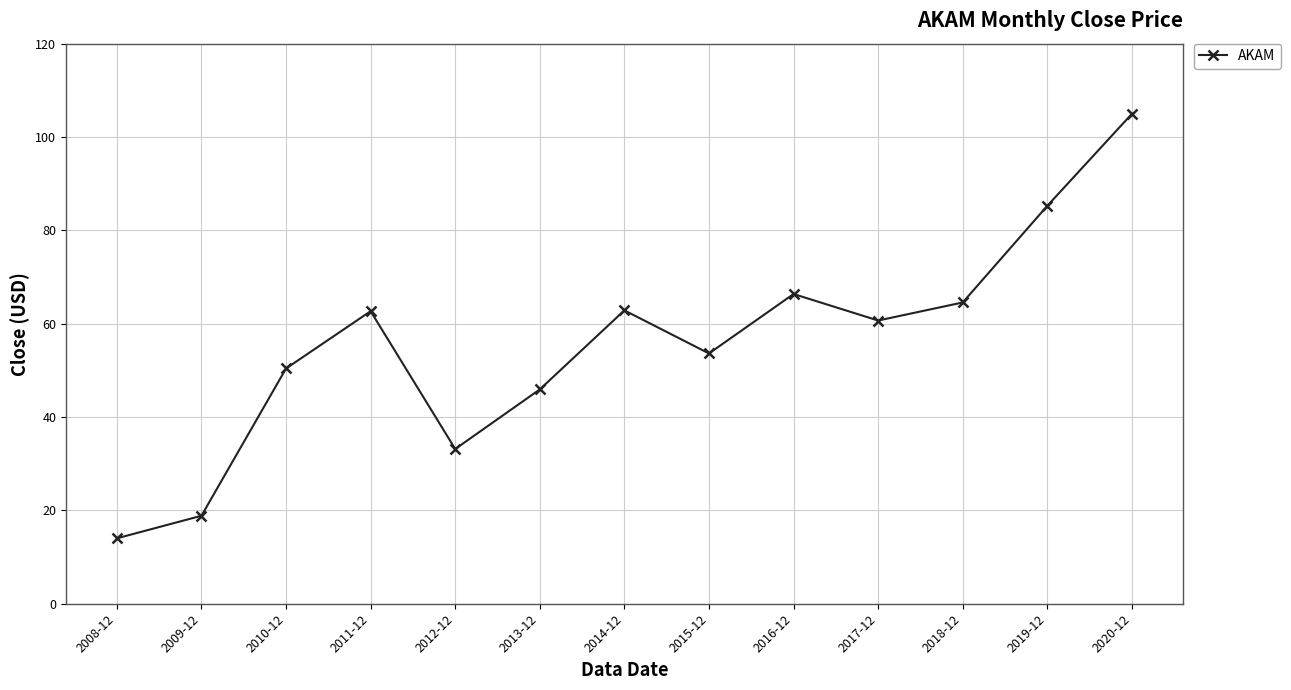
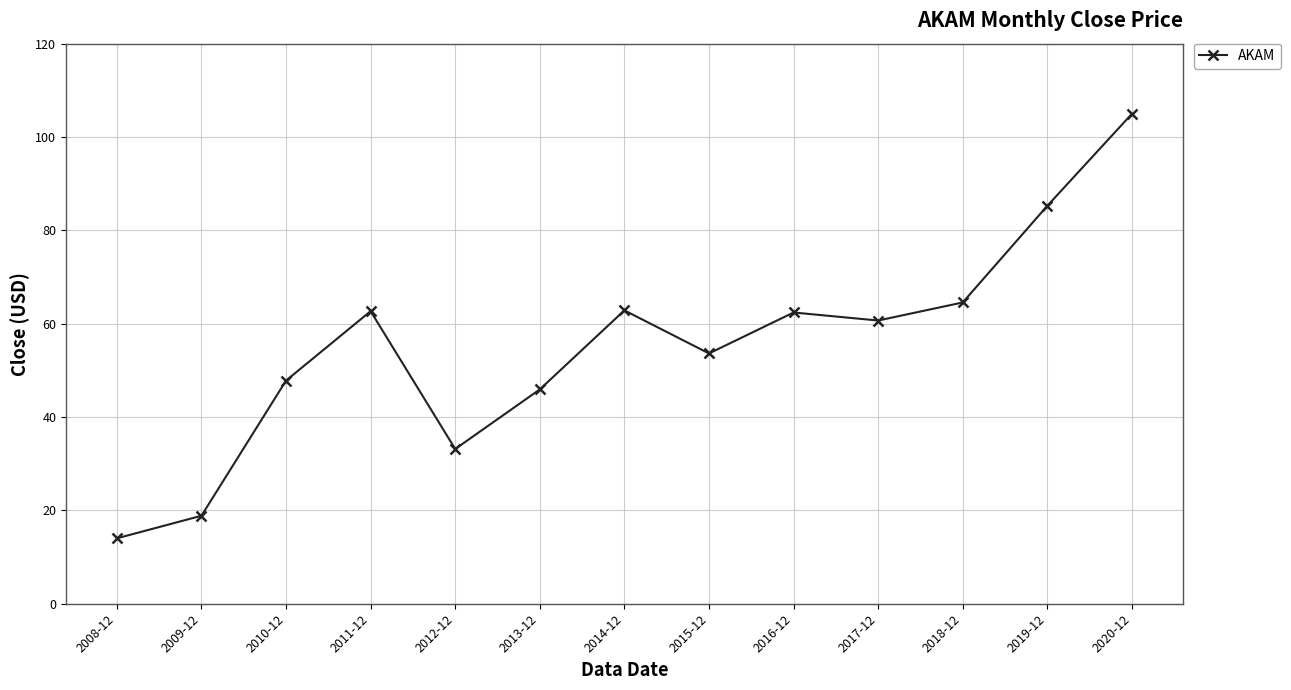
2010-12: 50 -> 48
2016-12: 66 -> 62
